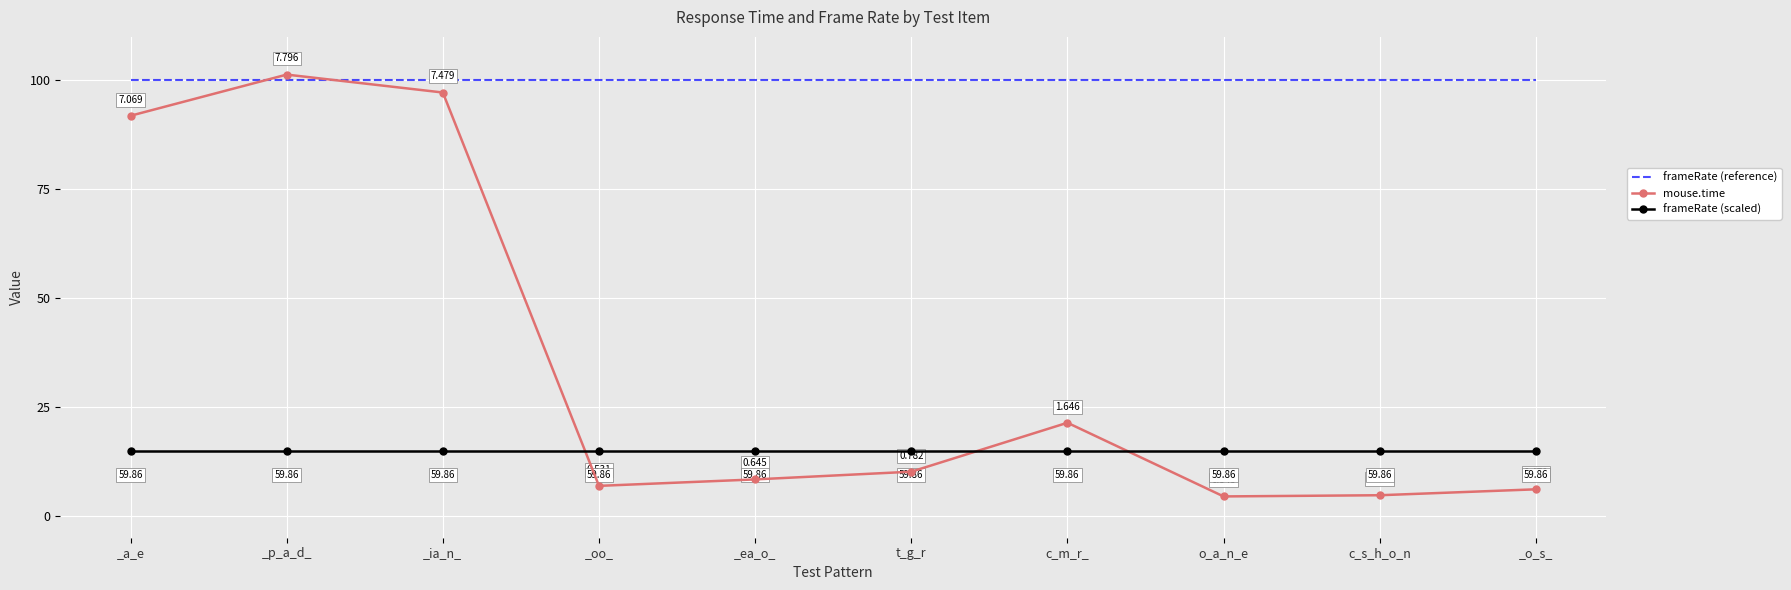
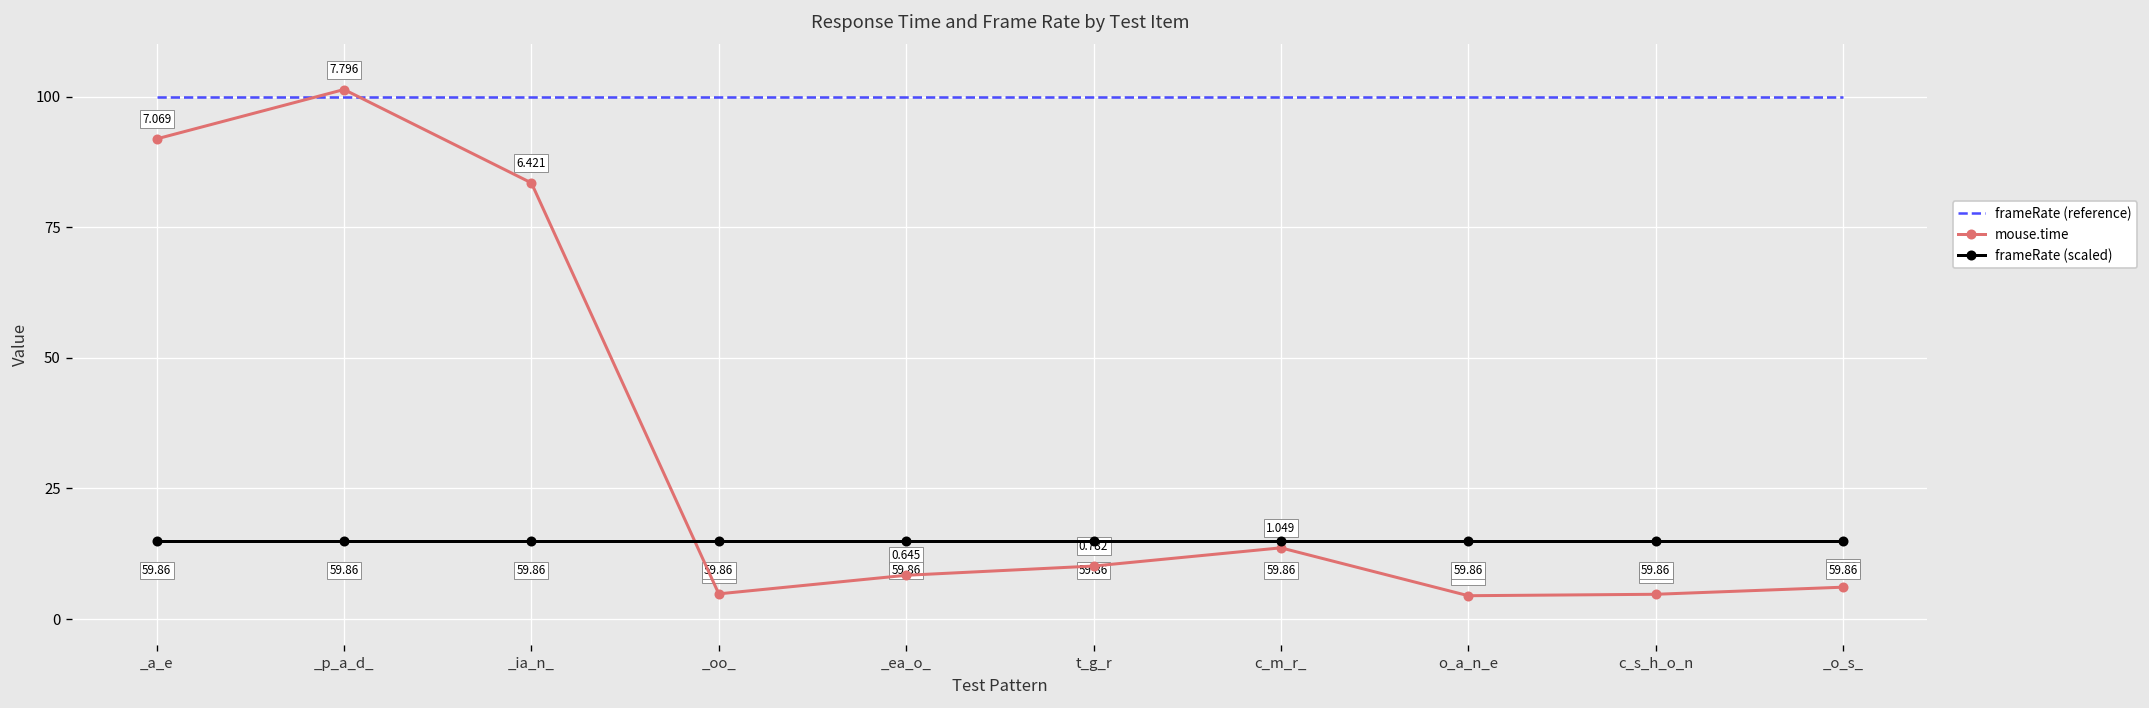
mouse.time, _ia_n_: 7.479 -> 6.421
mouse.time, _oo_: 0.531 -> 0.372
mouse.time, c_m_r_: 1.646 -> 1.049
